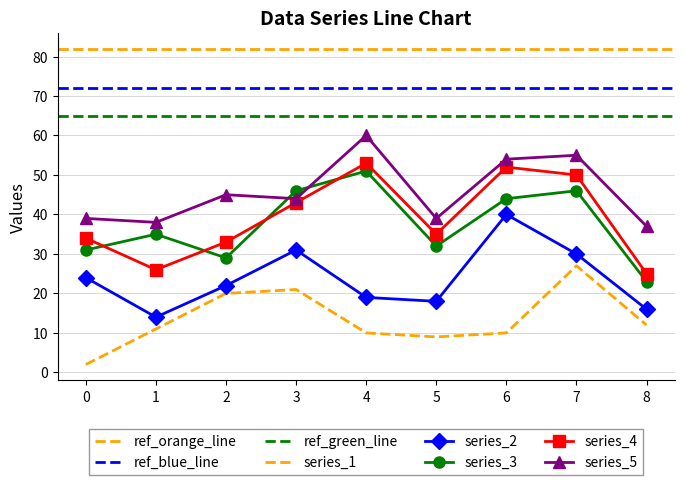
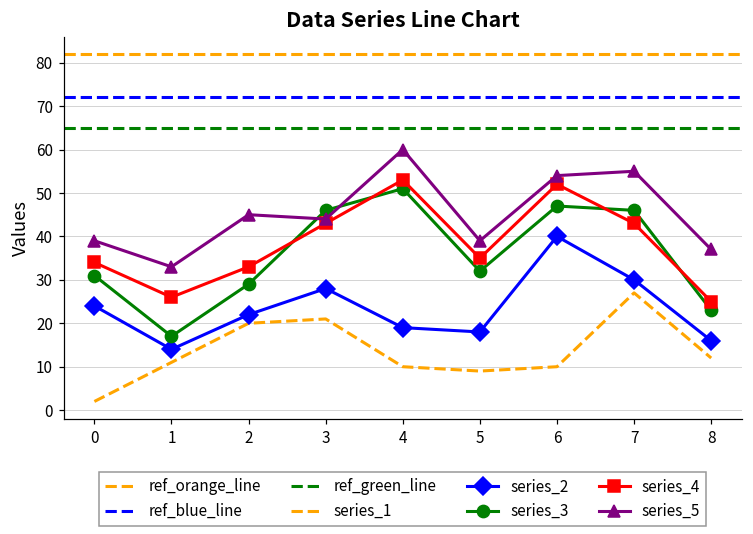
series_3, 1: 35 -> 17
series_5, 1: 38 -> 33
series_2, 3: 31 -> 28
series_3, 6: 44 -> 47
series_4, 7: 50 -> 43
